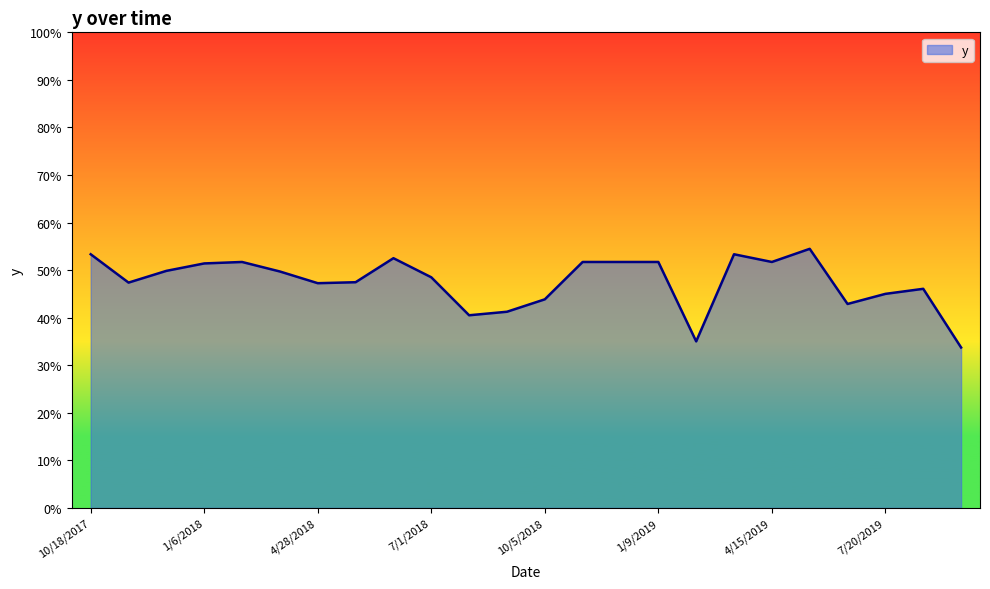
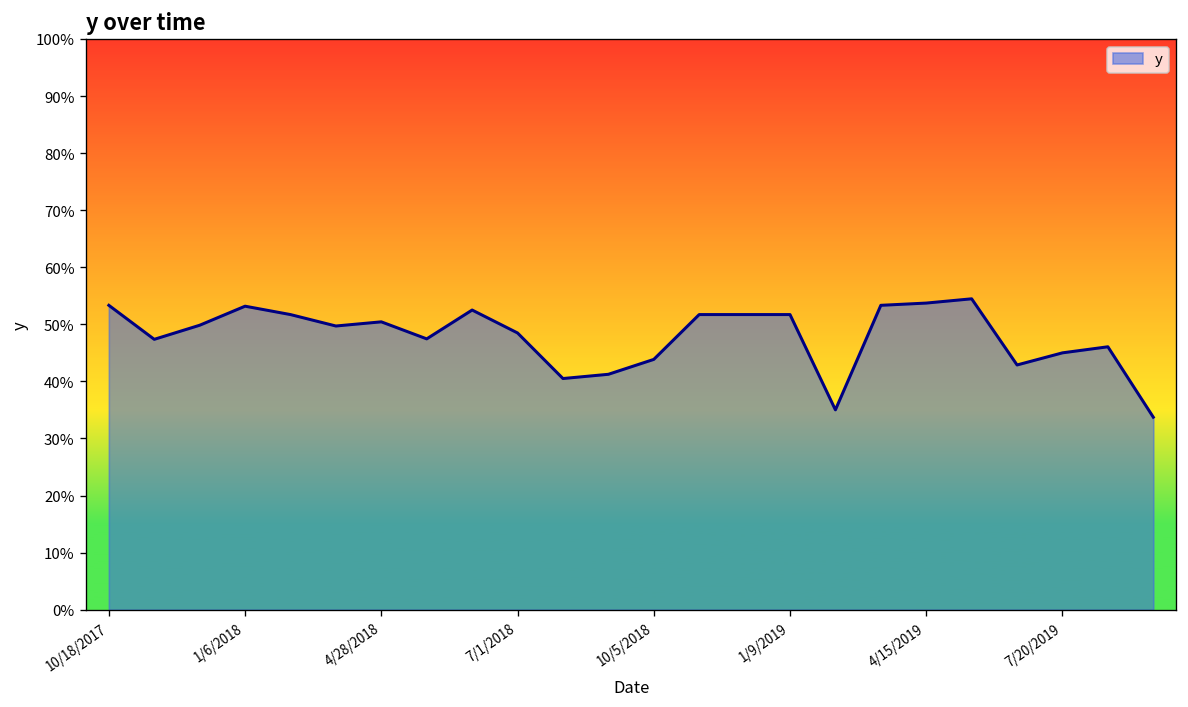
1/6/2018: 51% -> 53%
4/28/2018: 47% -> 50%
4/15/2019: 52% -> 54%
